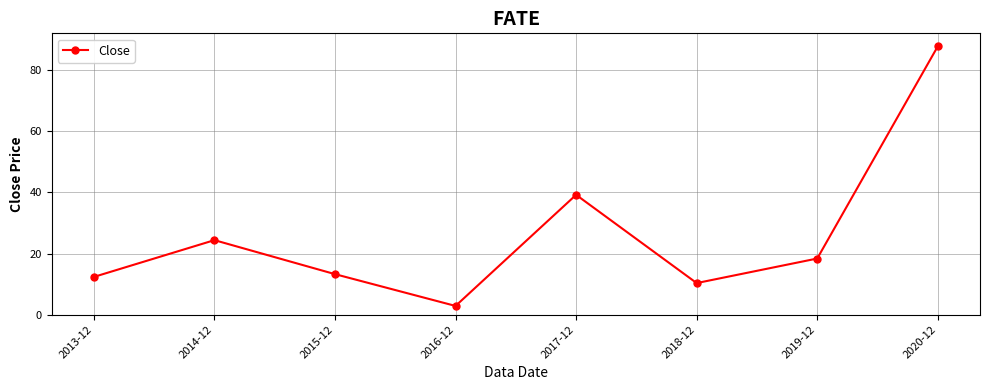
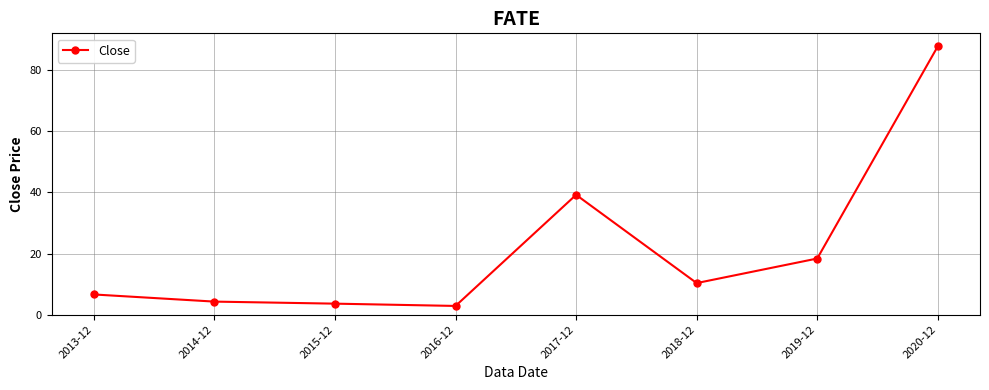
2013-12: 12 -> 7
2014-12: 24 -> 4
2015-12: 13 -> 4
